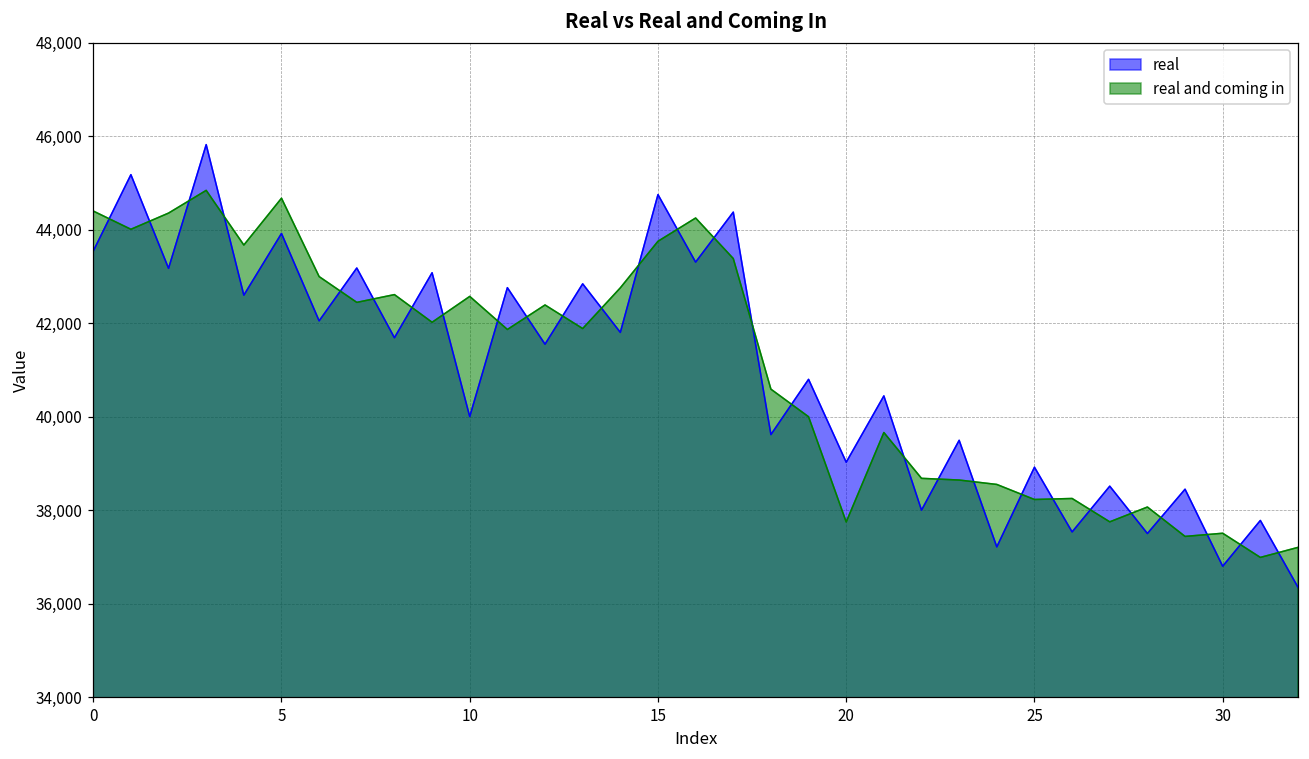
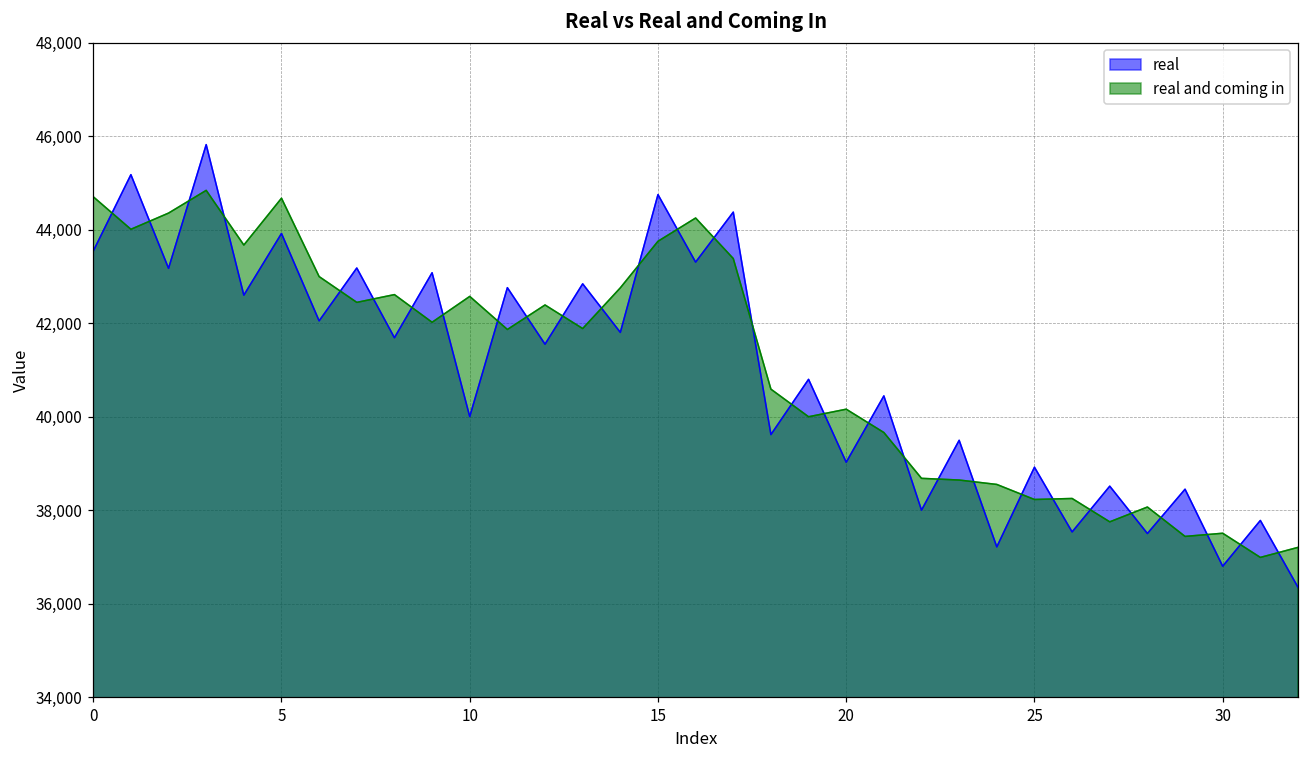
real and coming in, 0: 44,400 -> 44,700
real and coming in, 20: 37,700 -> 40,200
